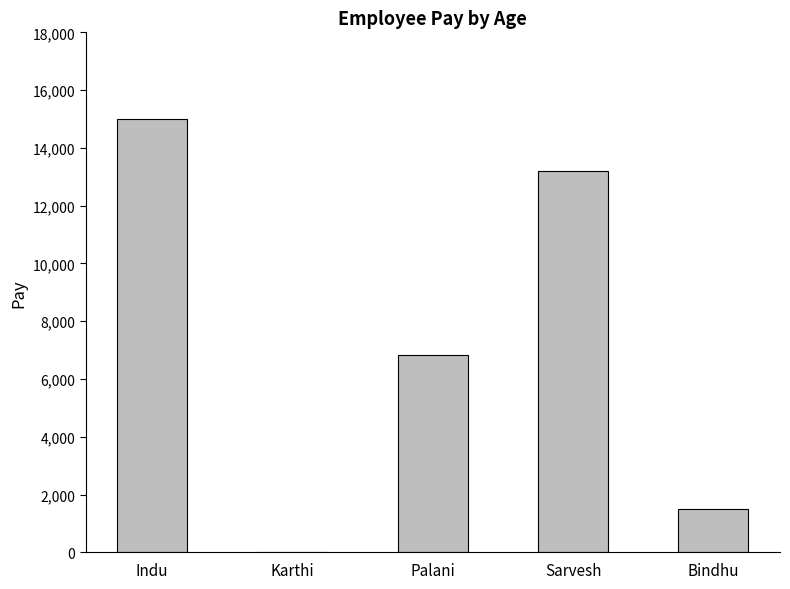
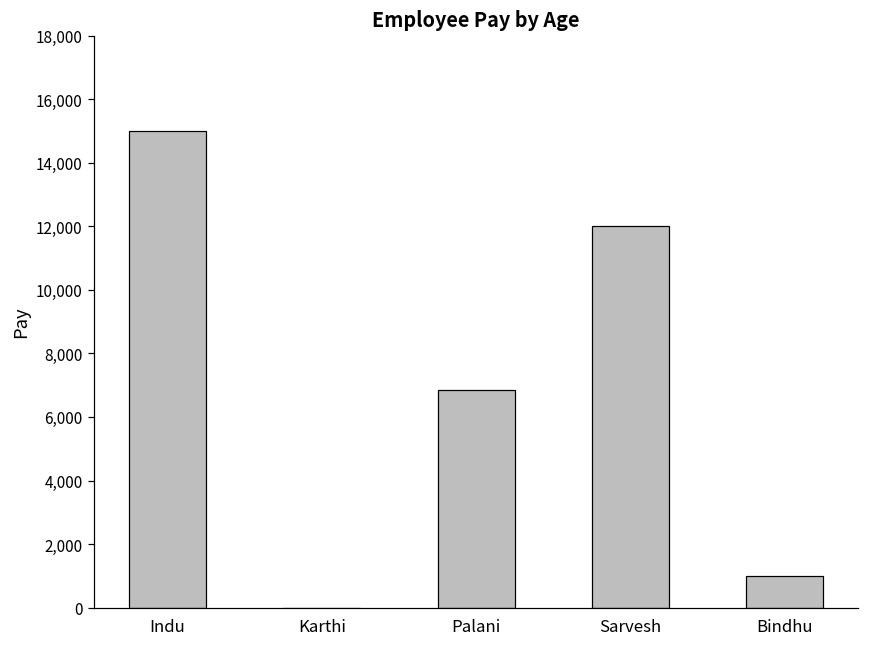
Sarvesh: 13,200 -> 12,000
Bindhu: 1,500 -> 1,000
